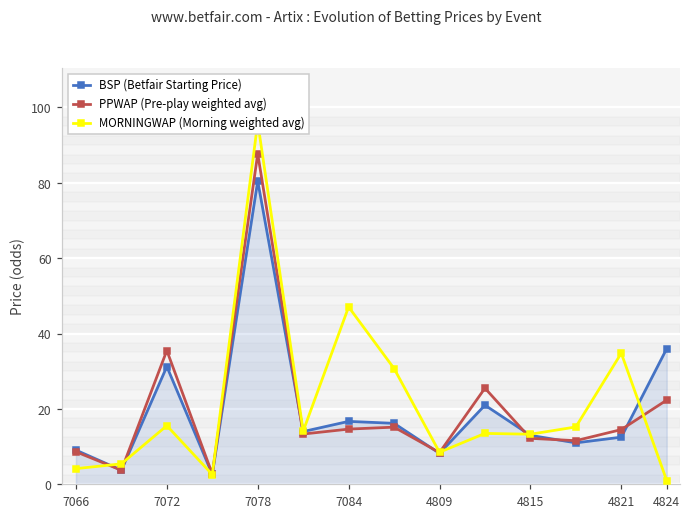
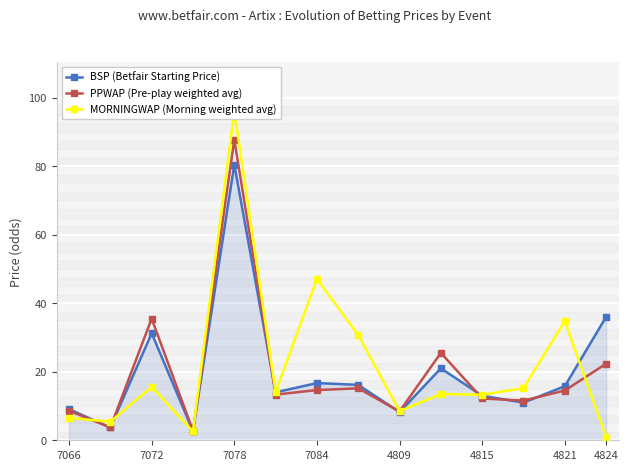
MORNINGWAP (Morning weighted avg), 7066: 4 -> 7
BSP (Betfair Starting Price), 4821: 13 -> 16
